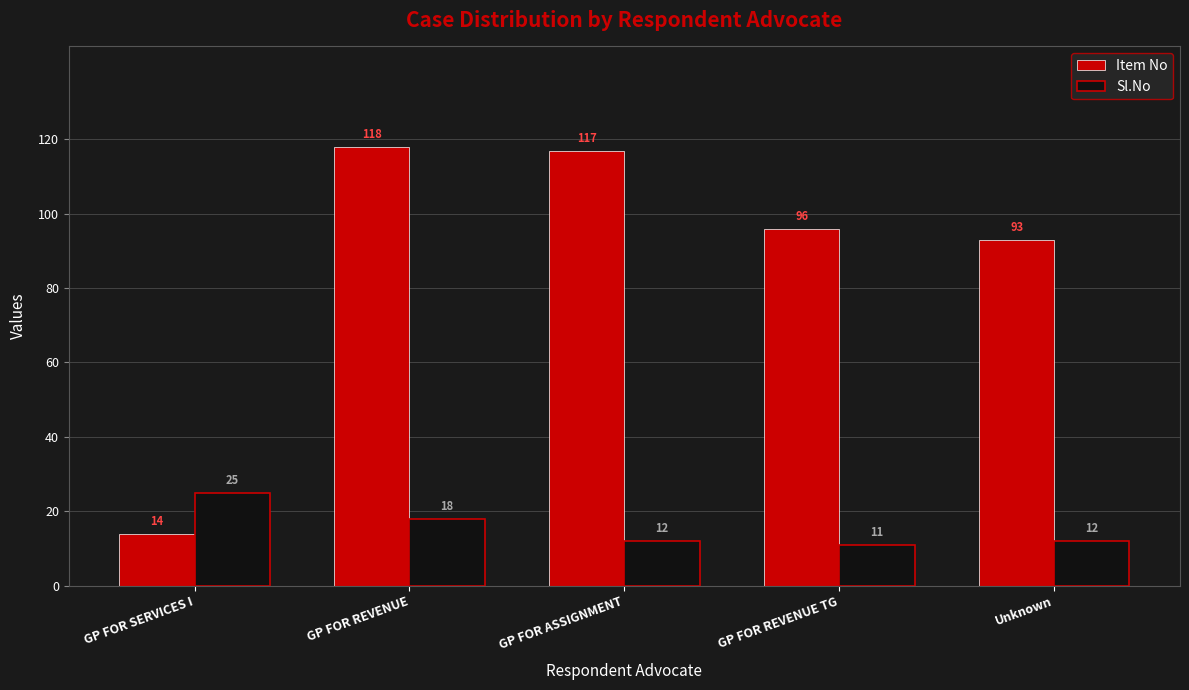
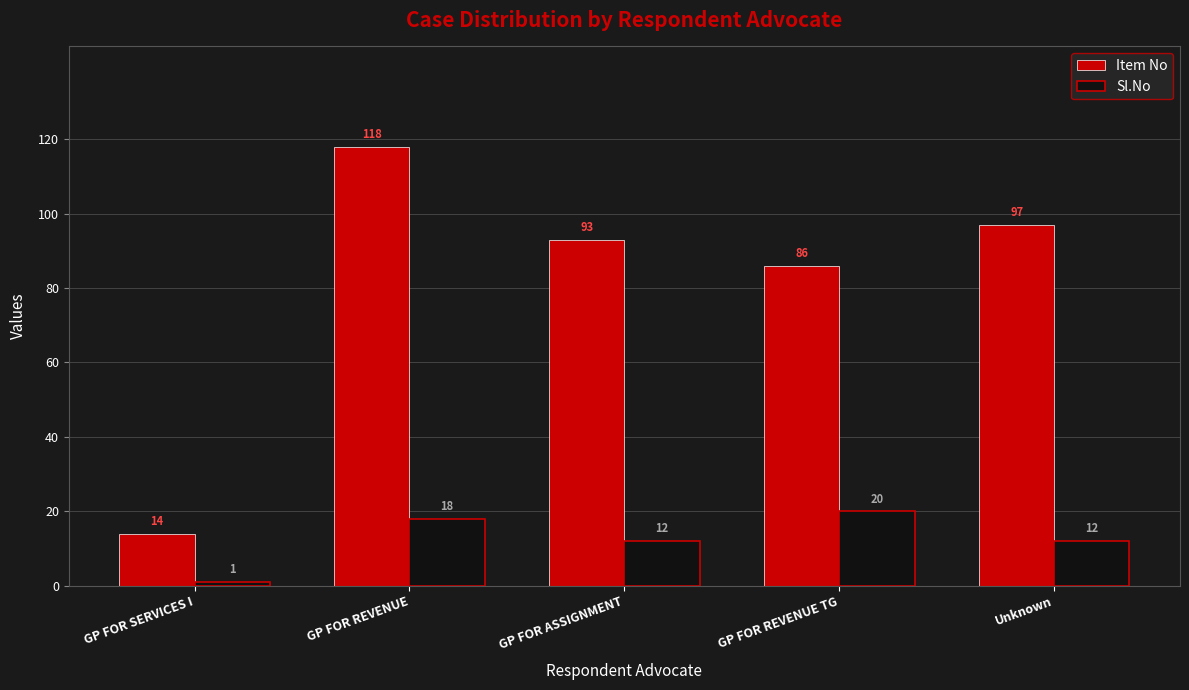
Sl.No, GP FOR SERVICES I: 25 -> 1
Item No, GP FOR ASSIGNMENT: 117 -> 93
Item No, GP FOR REVENUE TG: 96 -> 86
Sl.No, GP FOR REVENUE TG: 11 -> 20
Item No, Unknown: 93 -> 97
